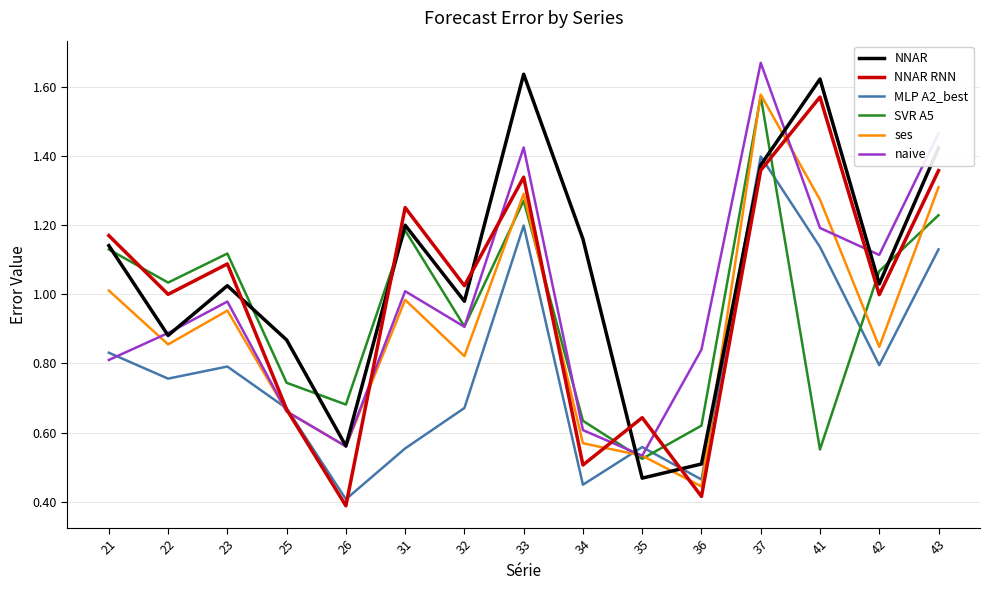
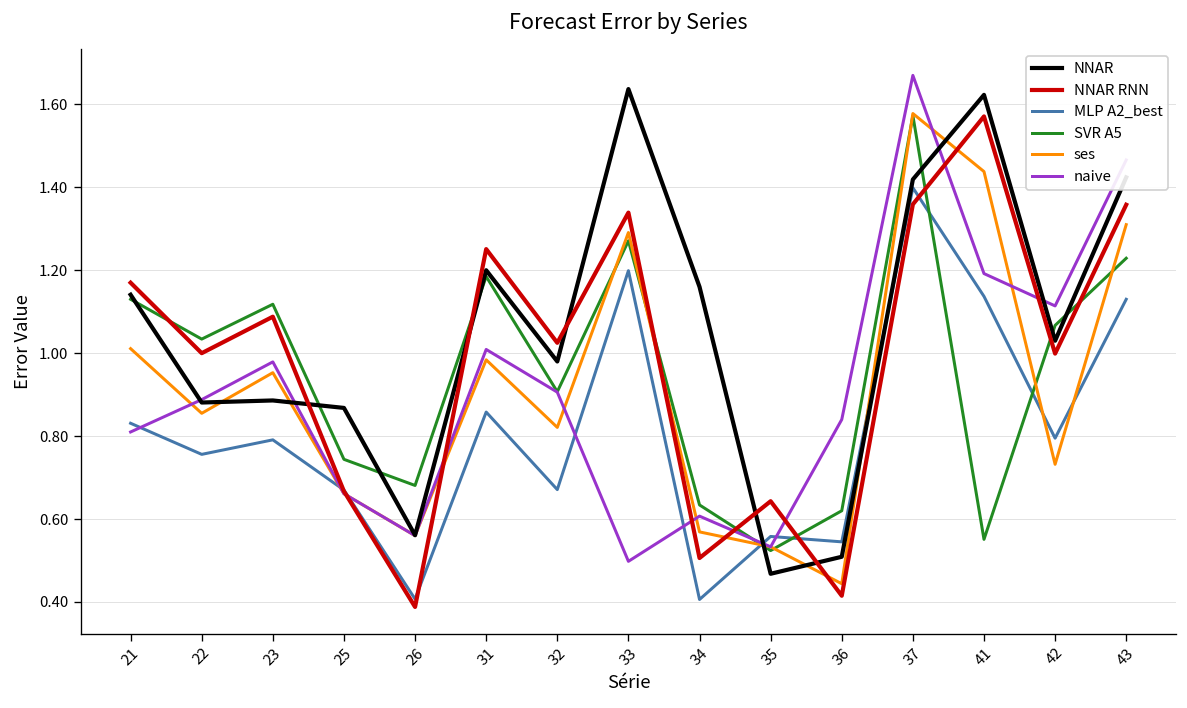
NNAR, 23: 1.03 -> 0.89
MLP A2_best, 31: 0.55 -> 0.86
naive, 33: 1.43 -> 0.50
MLP A2_best, 34: 0.45 -> 0.41
MLP A2_best, 36: 0.46 -> 0.55
NNAR, 37: 1.37 -> 1.42
ses, 41: 1.27 -> 1.44
ses, 42: 0.85 -> 0.73
